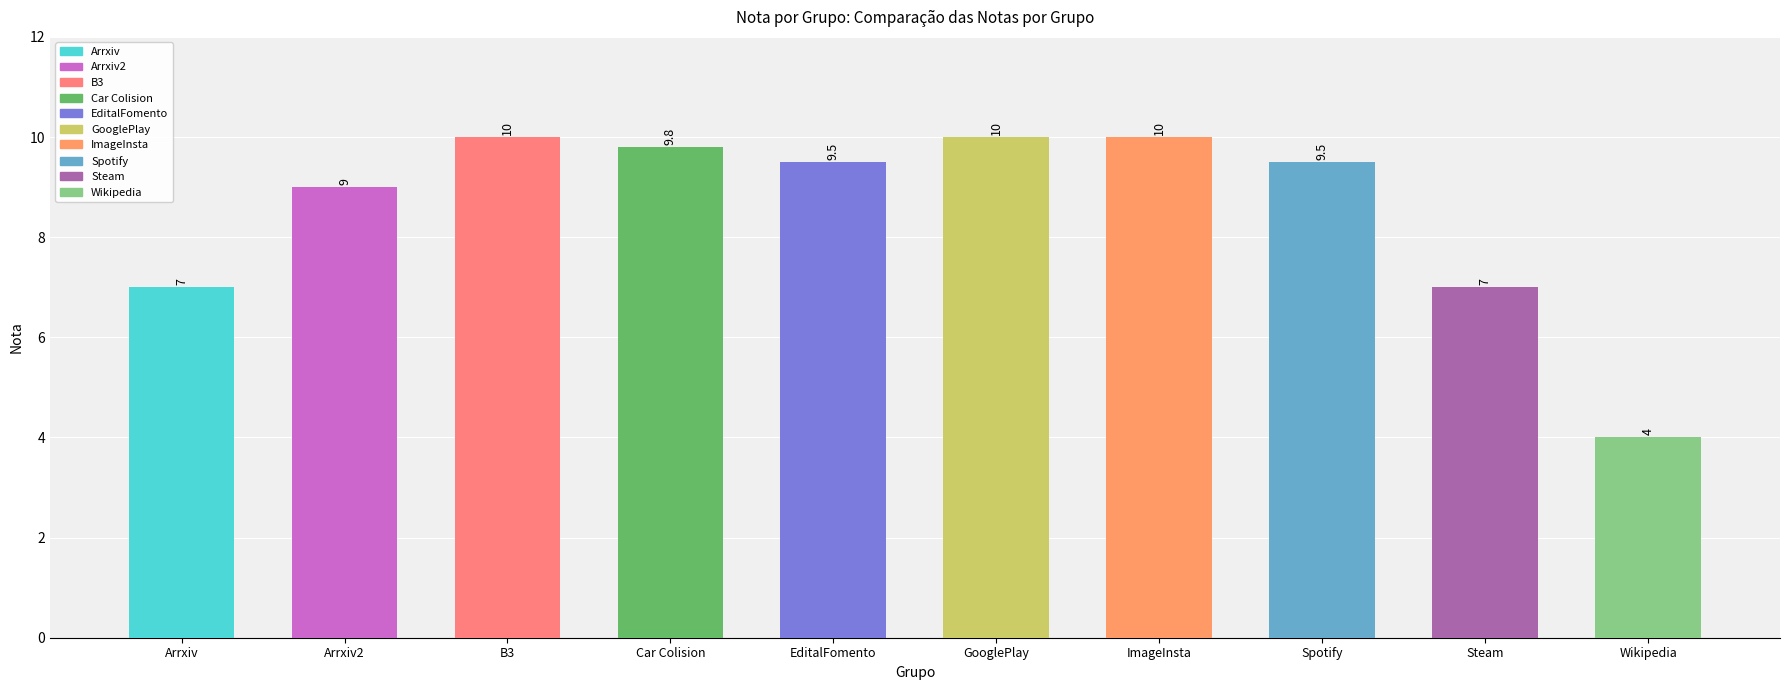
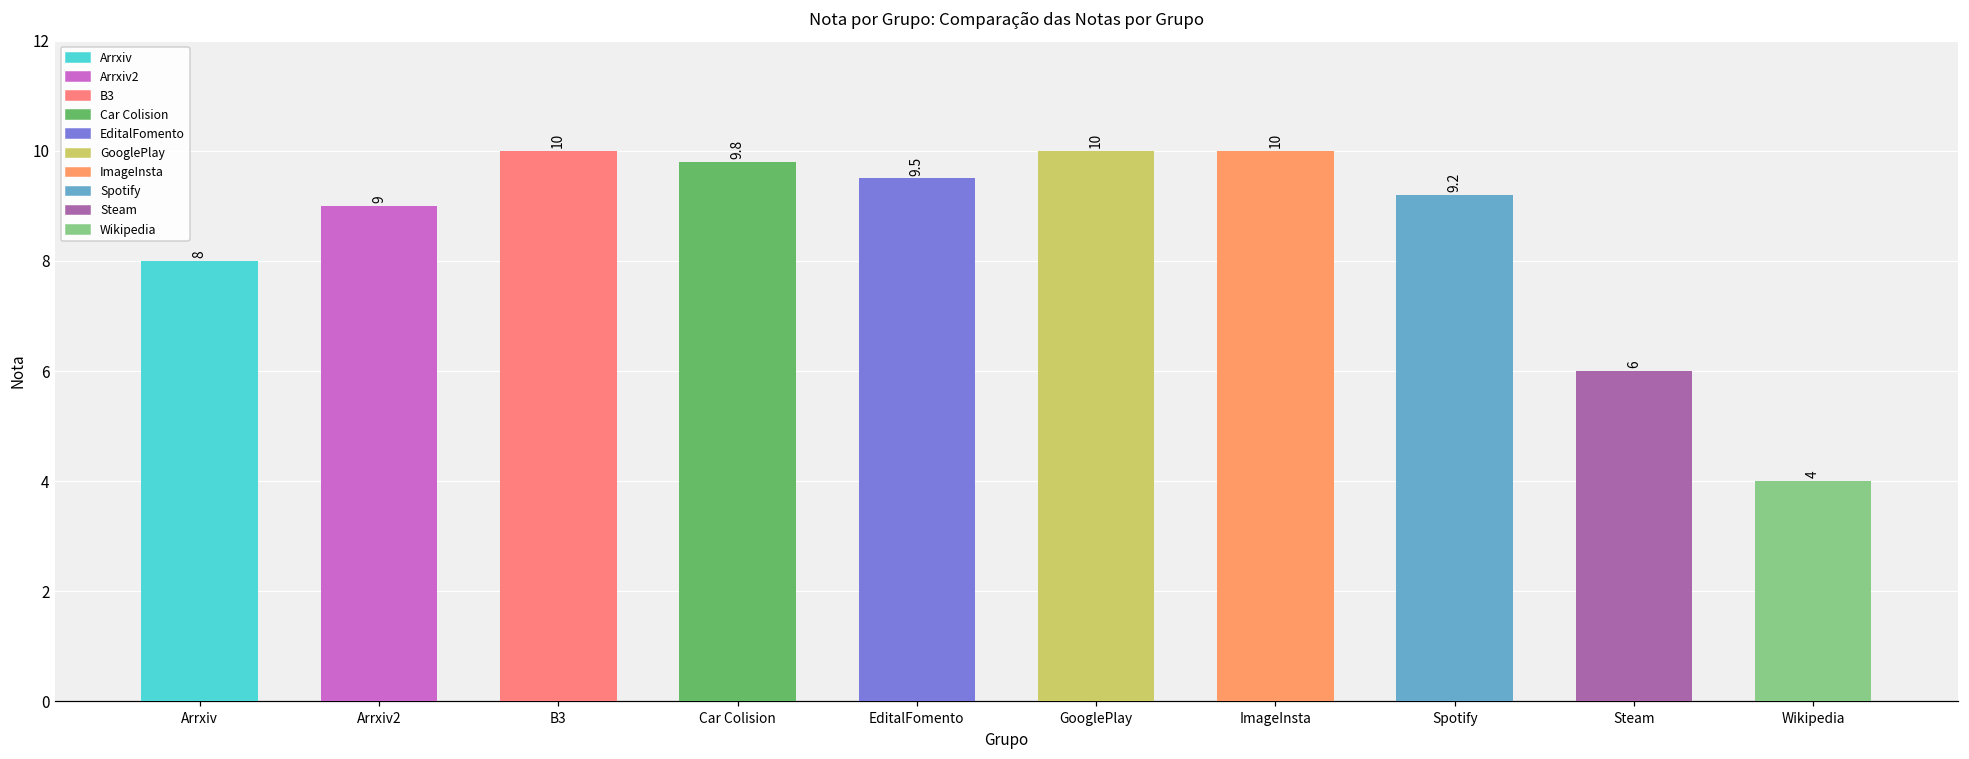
Arrxiv: 7 -> 8
Spotify: 9.5 -> 9.2
Steam: 7 -> 6
